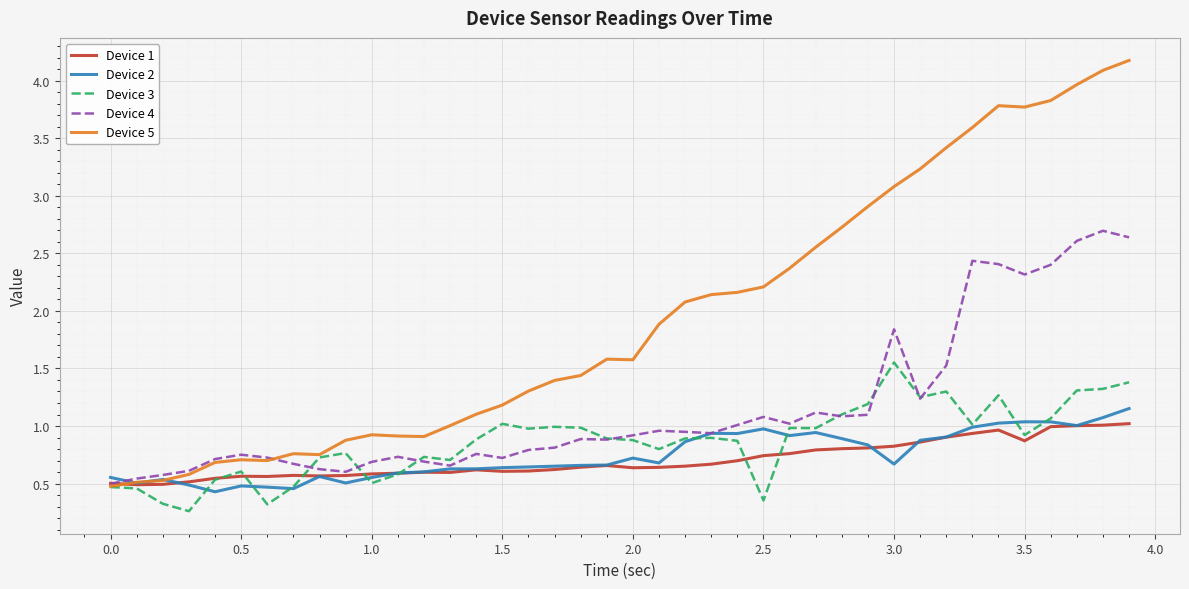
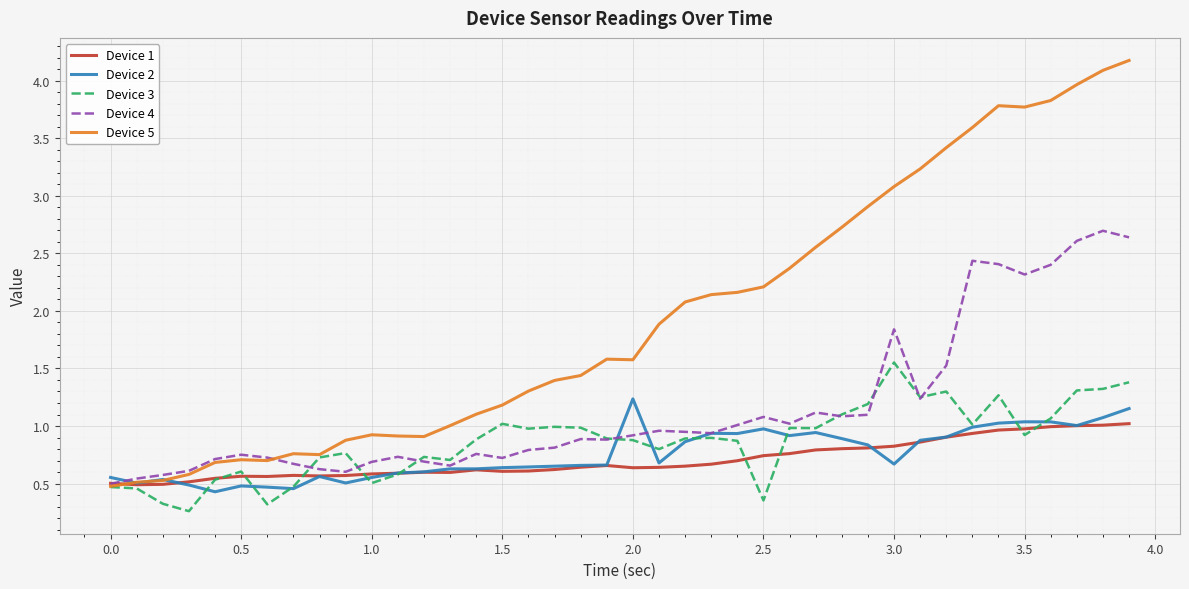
Device 2, 2.0: 0.72 -> 1.24
Device 1, 3.5: 0.87 -> 0.98
